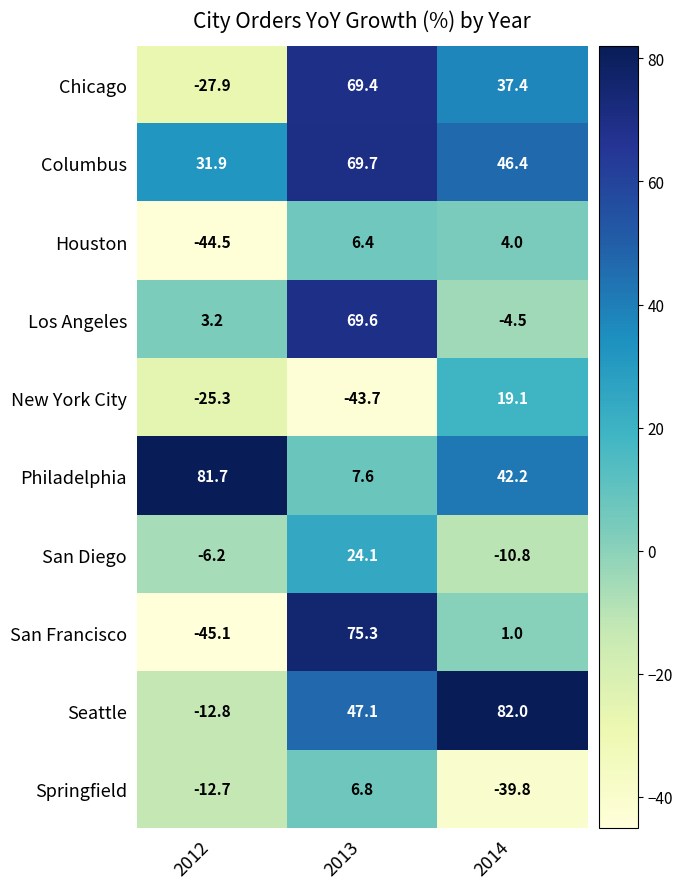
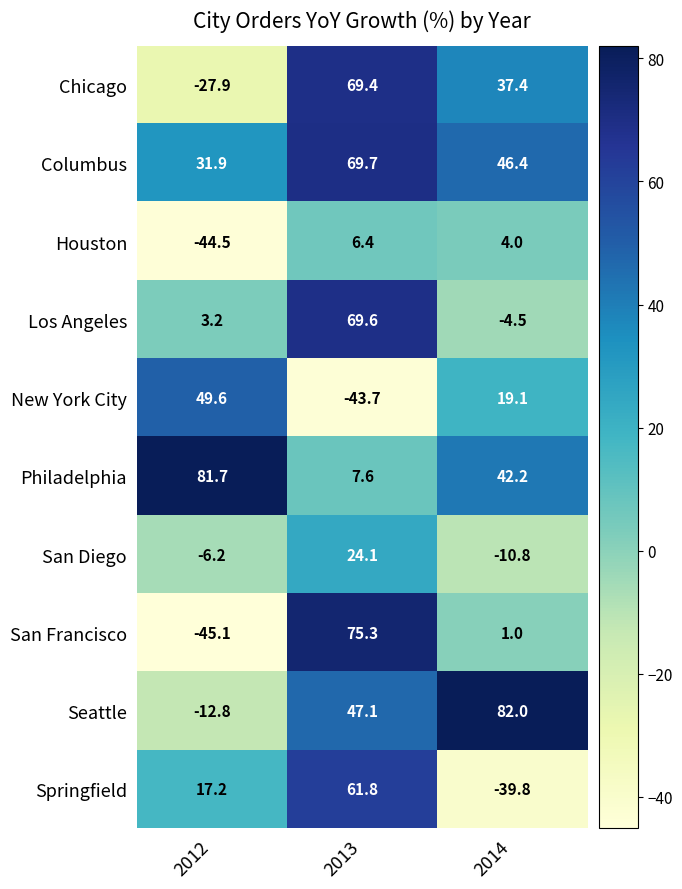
New York City, 2012: -25.3 -> 49.6
Springfield, 2012: -12.7 -> 17.2
Springfield, 2013: 6.8 -> 61.8
